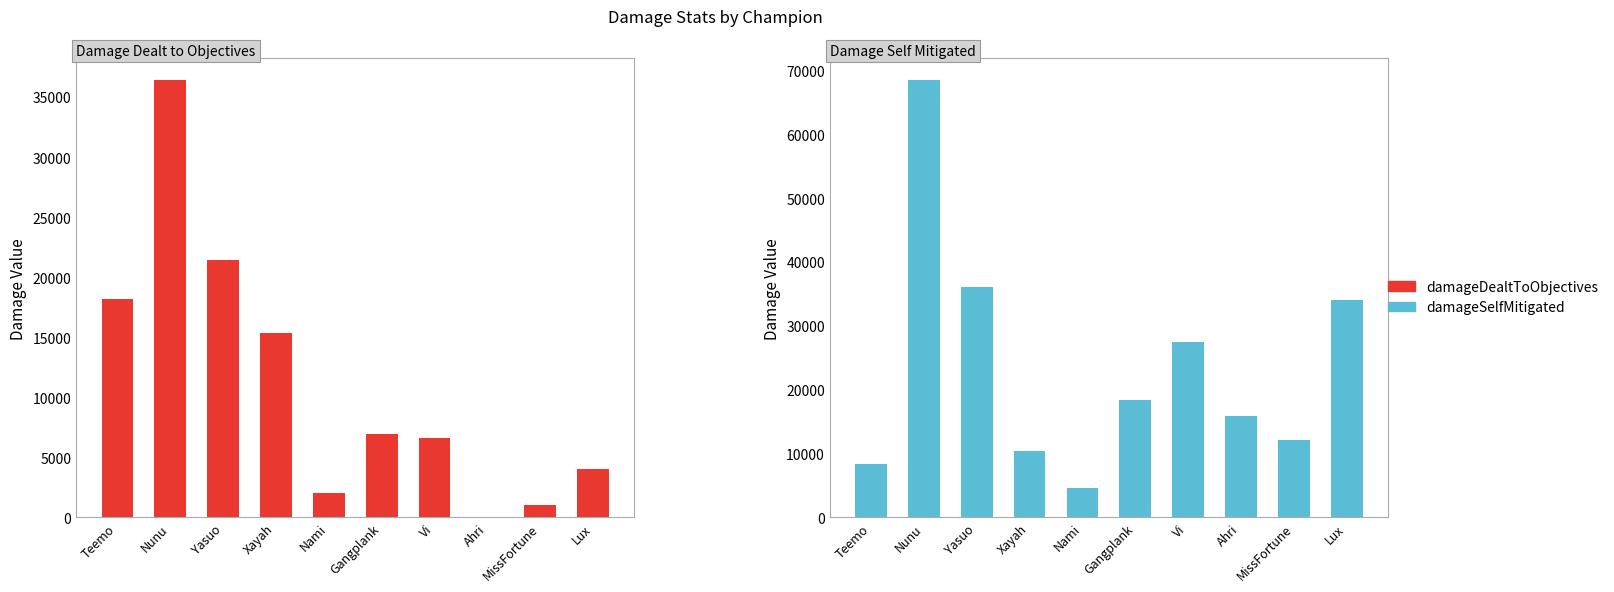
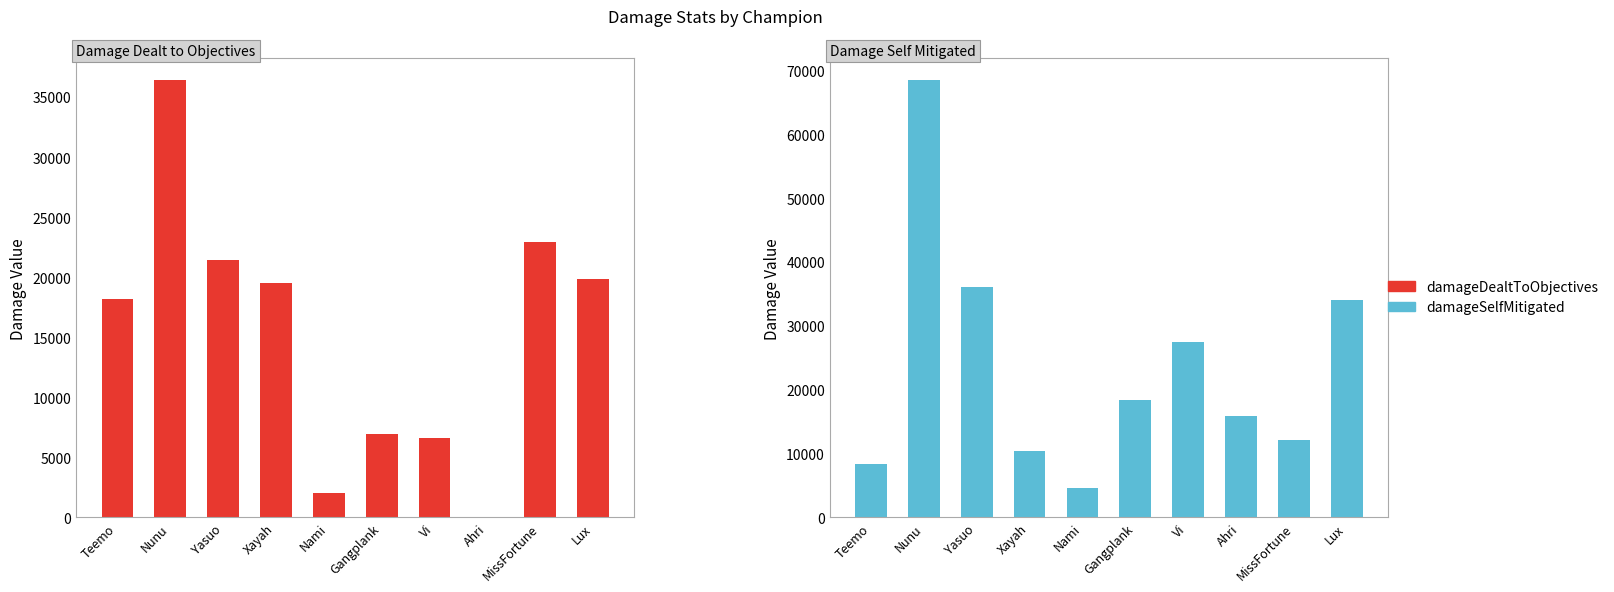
Damage Dealt to Objectives, Xayah: 15400 -> 19500
Damage Dealt to Objectives, MissFortune: 1100 -> 22900
Damage Dealt to Objectives, Lux: 4000 -> 19800
